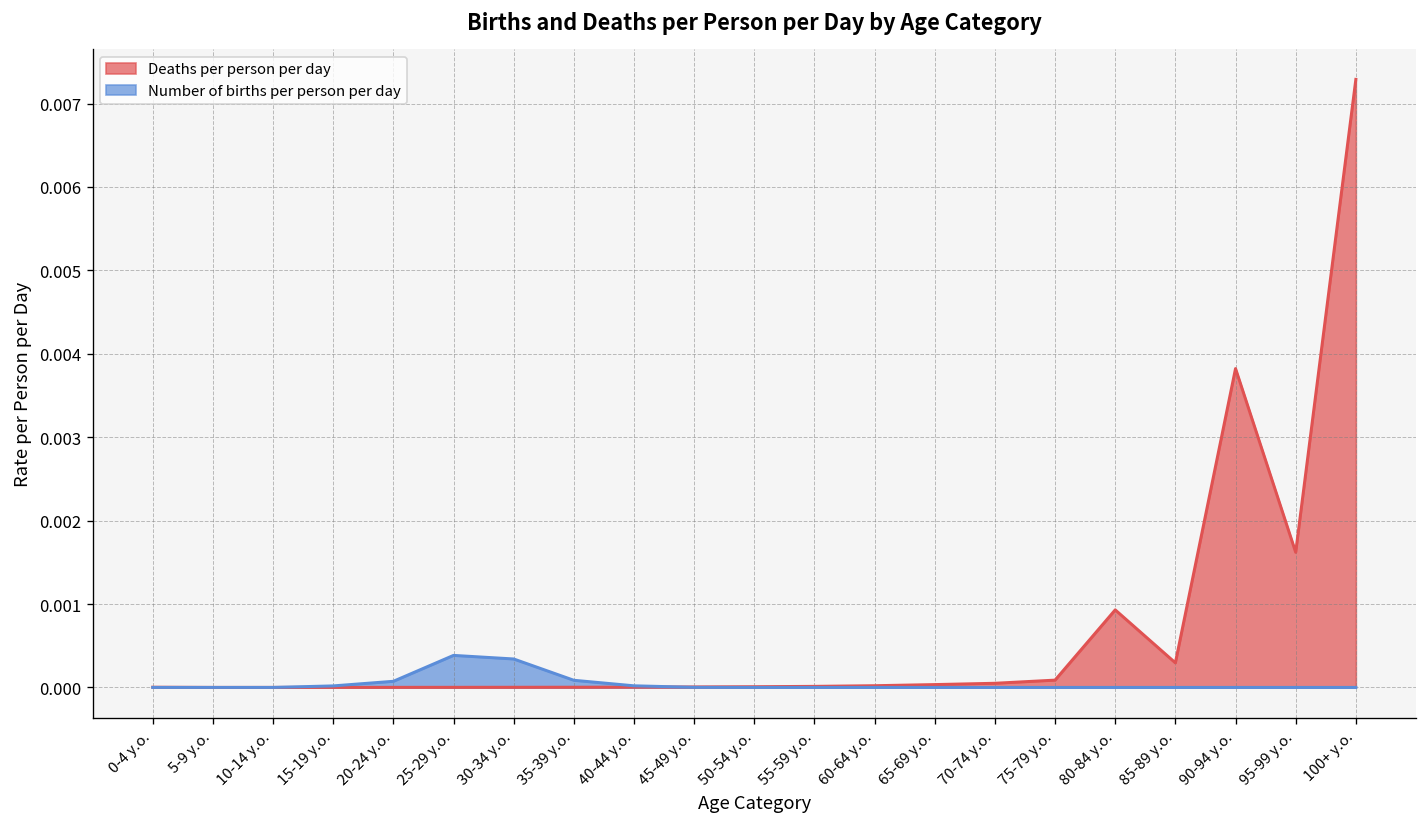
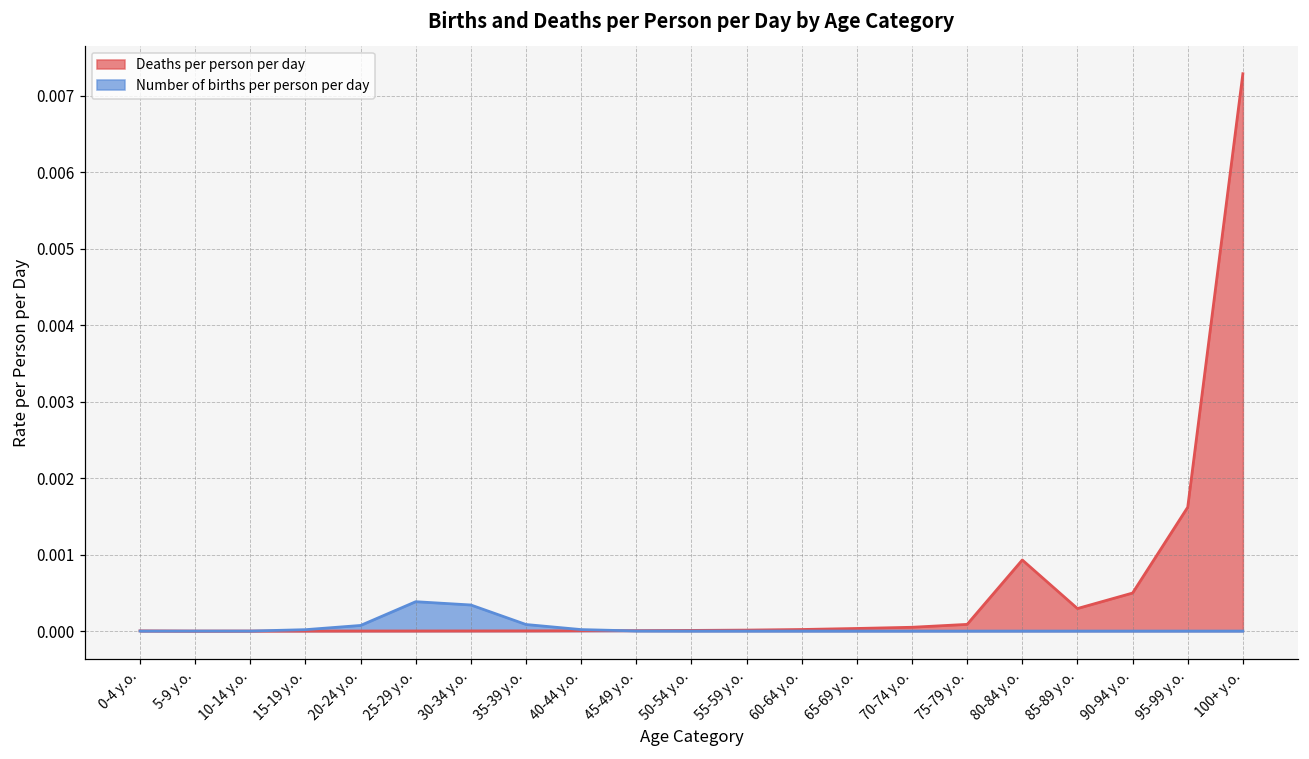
Deaths per person per day, 90-94 y.o.: 0.0038 -> 0.0005
